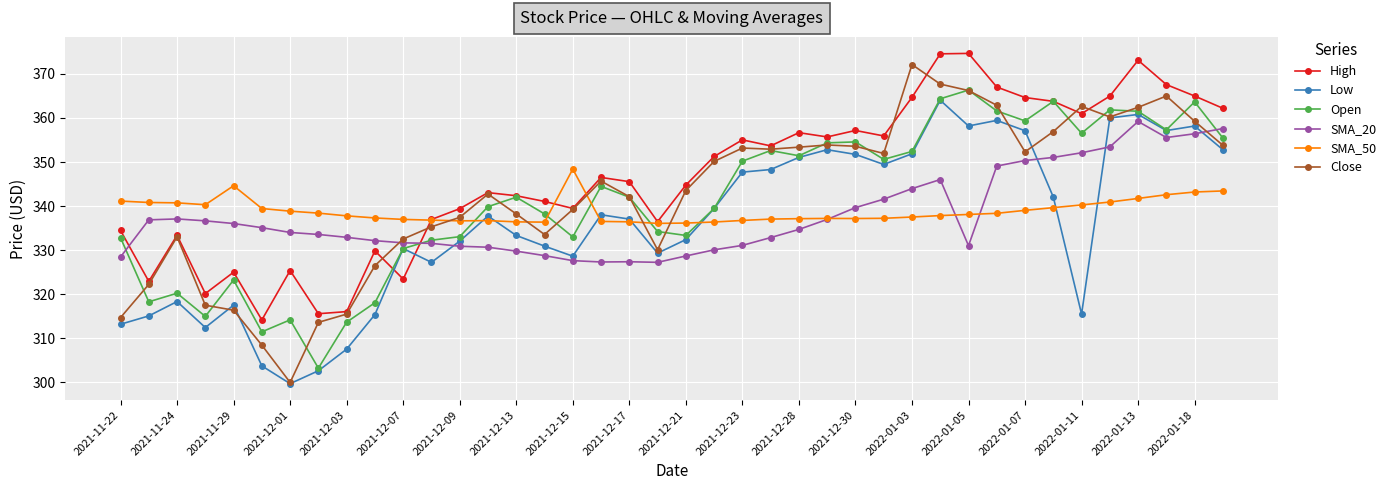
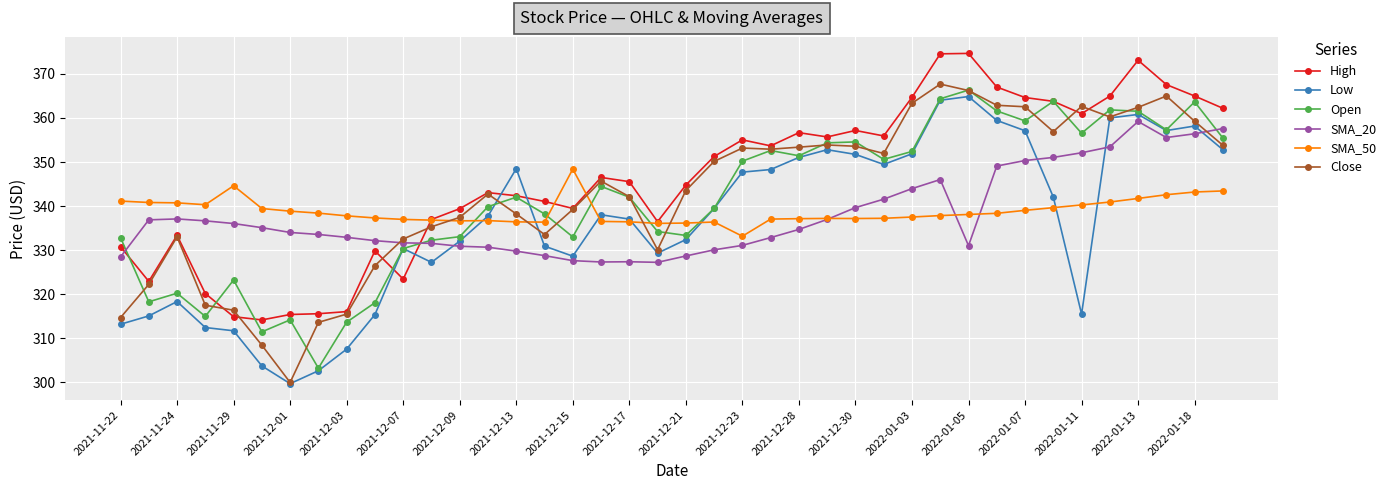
High, 2021-11-22: 334 -> 331
High, 2021-11-29: 325 -> 315
Low, 2021-11-29: 318 -> 312
High, 2021-12-01: 325 -> 315
Low, 2021-12-13: 333 -> 348
SMA_50, 2021-12-23: 337 -> 333
Close, 2022-01-03: 372 -> 363
Low, 2022-01-05: 358 -> 365
Close, 2022-01-07: 352 -> 363
